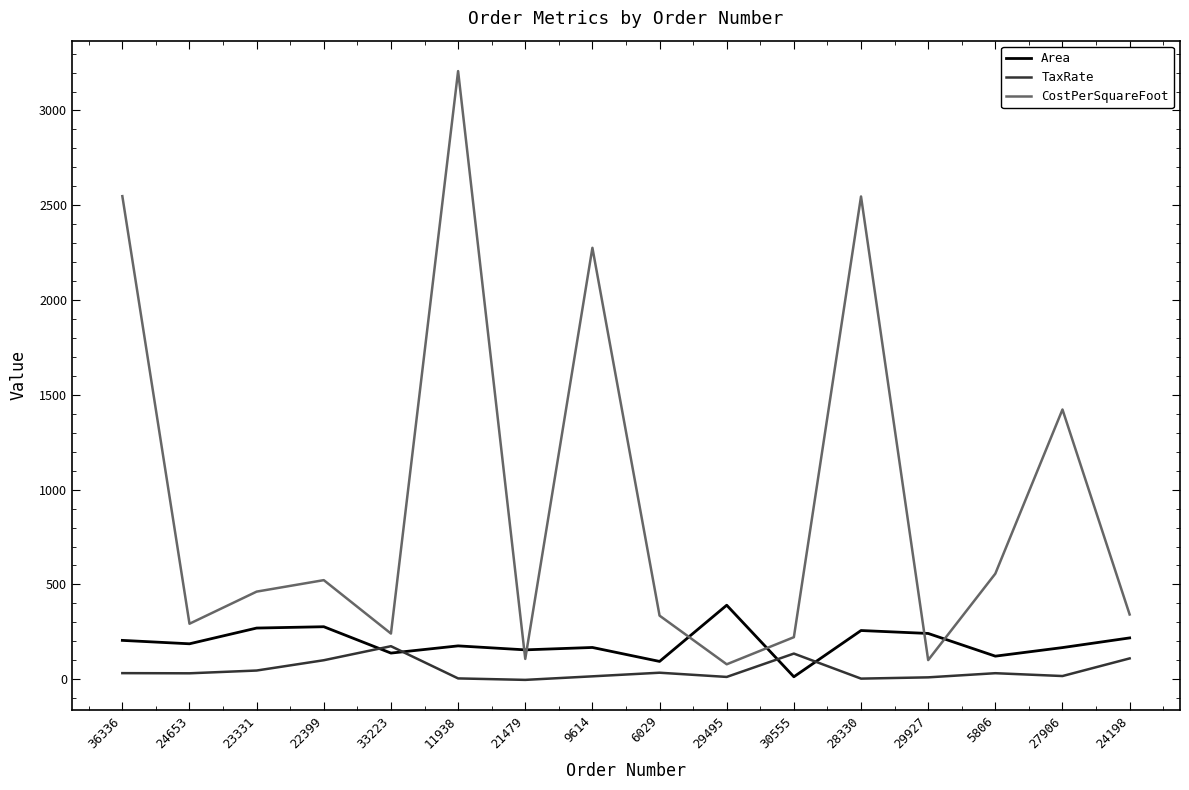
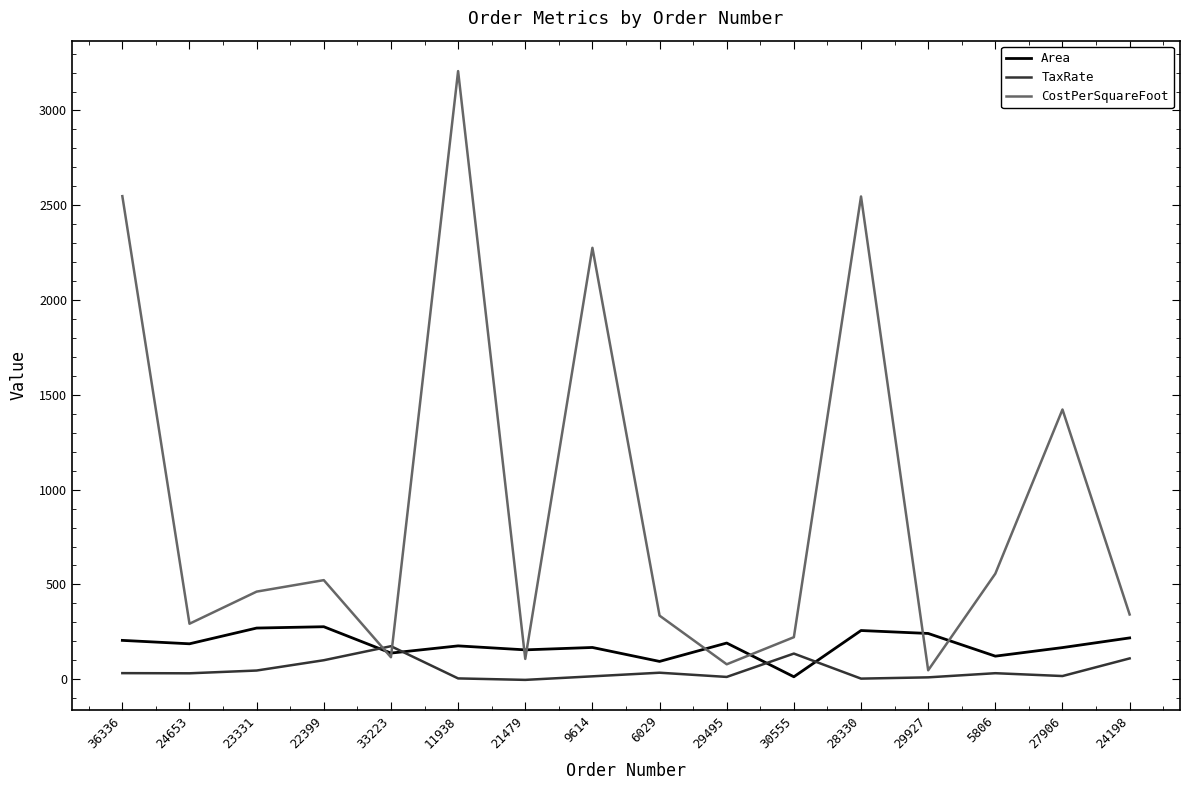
CostPerSquareFoot, 33223: 240 -> 120
Area, 29495: 390 -> 190
CostPerSquareFoot, 29927: 100 -> 50
